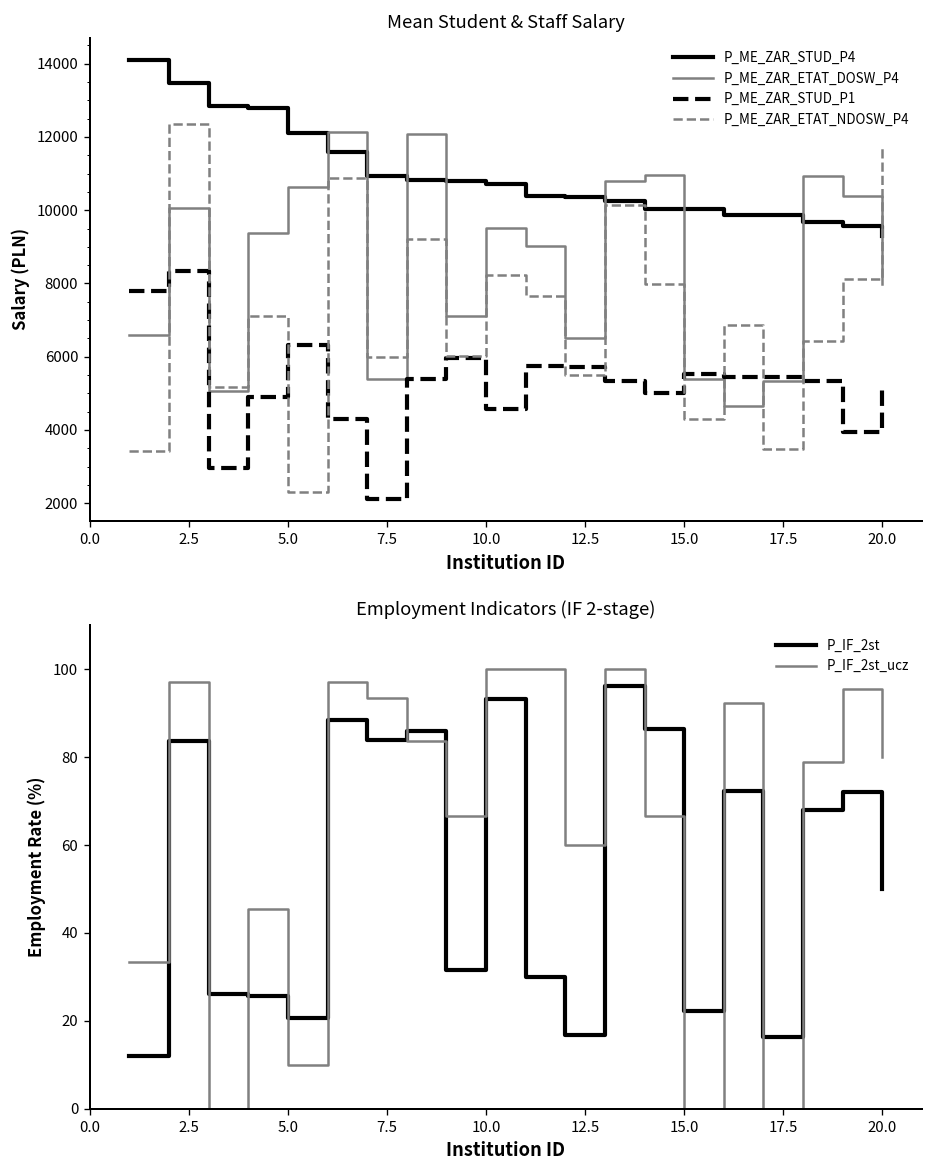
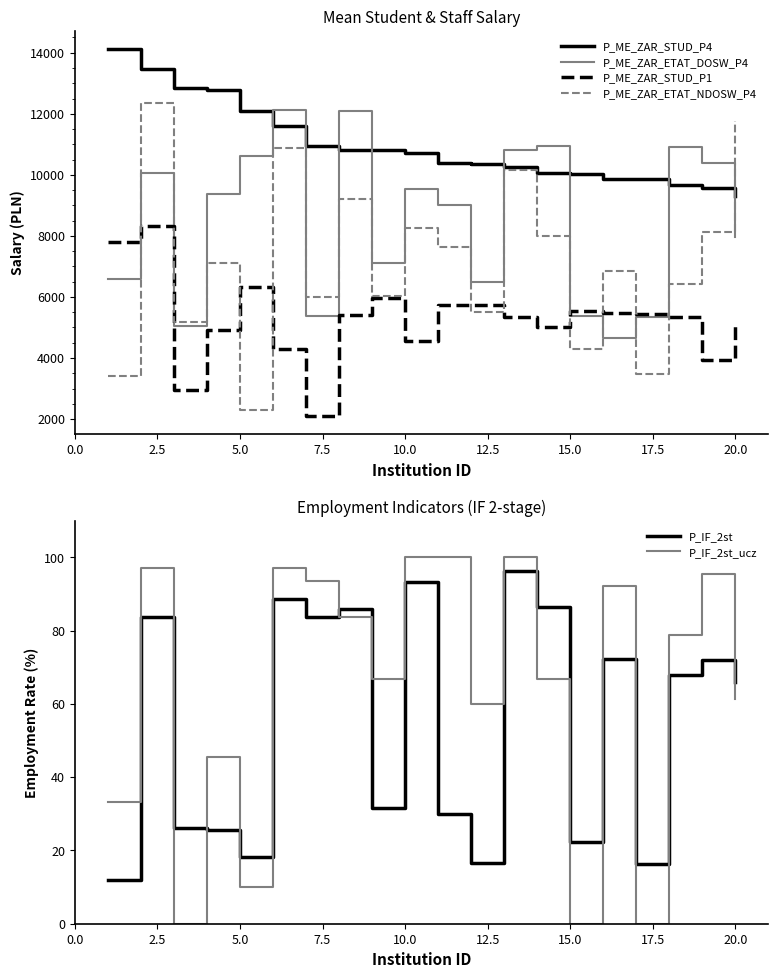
Employment Indicators (IF 2-stage), P_IF_2st, 5.0: 21 -> 18
Employment Indicators (IF 2-stage), P_IF_2st, 20.0: 50 -> 66
Employment Indicators (IF 2-stage), P_IF_2st_ucz, 20.0: 80 -> 61
